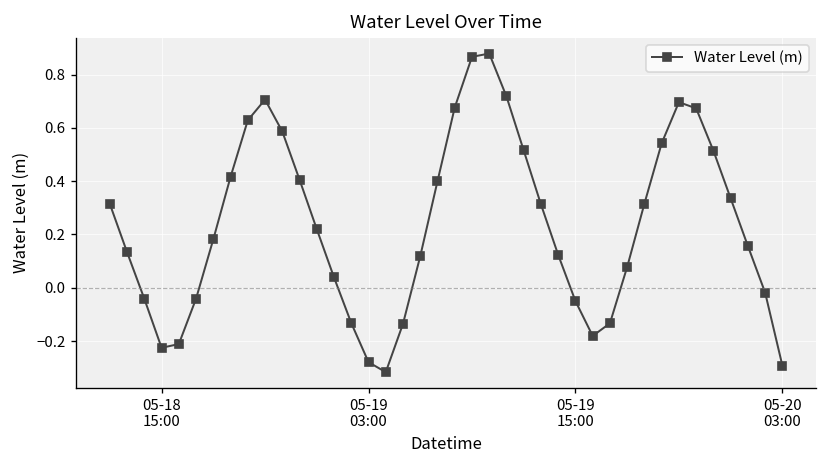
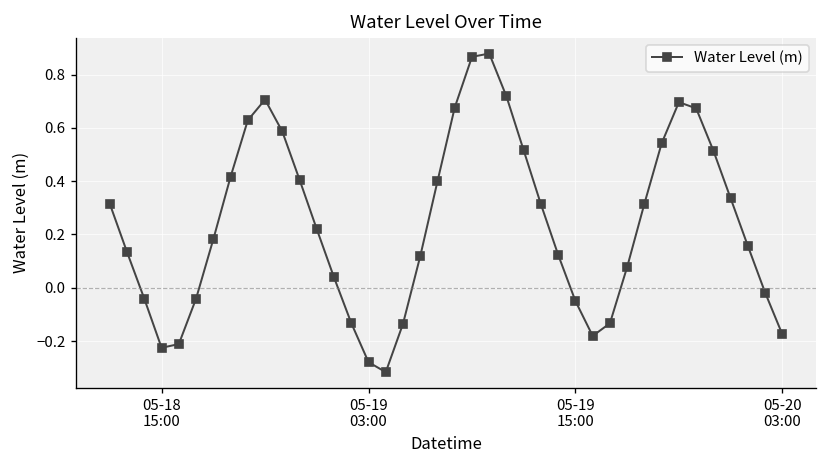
05-20 03:00: -0.29 -> -0.18
